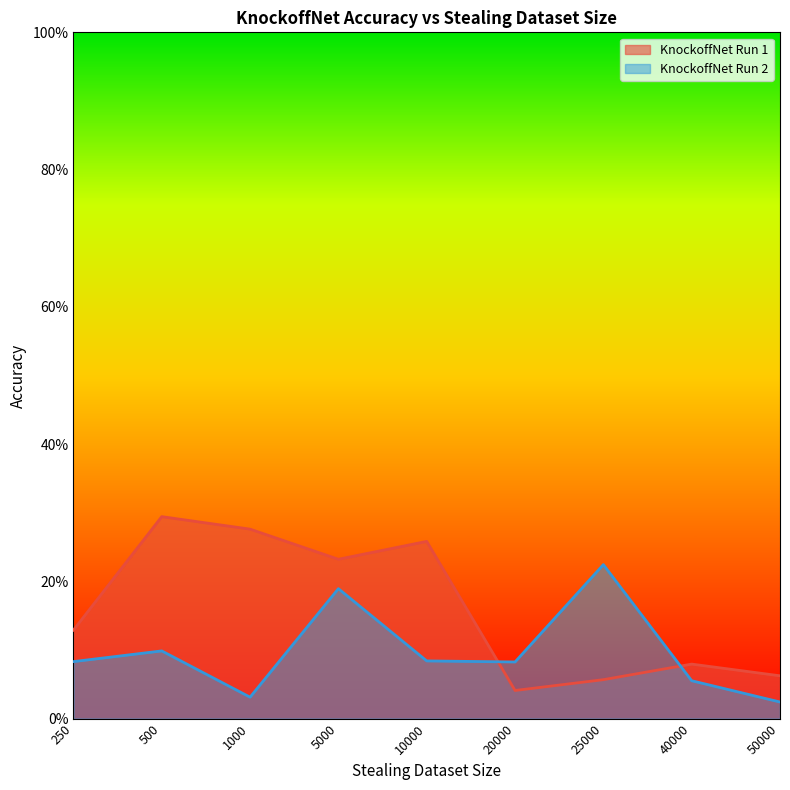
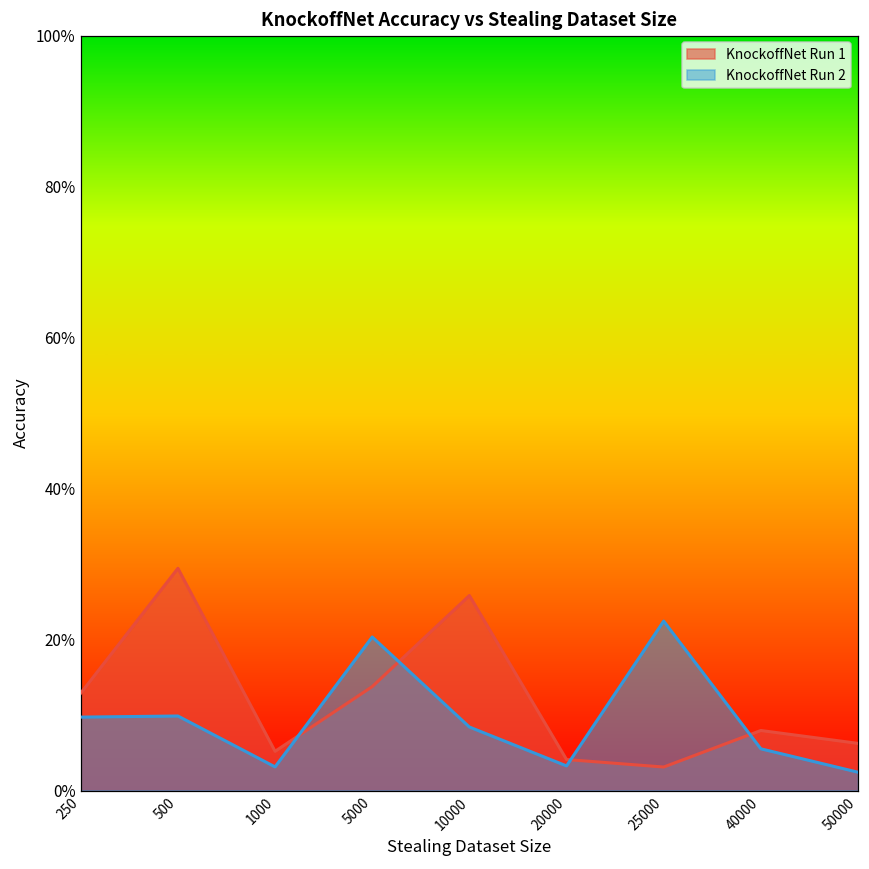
KnockoffNet Run 2, 250: 8% -> 10%
KnockoffNet Run 1, 1000: 28% -> 5%
KnockoffNet Run 1, 5000: 23% -> 14%
KnockoffNet Run 2, 5000: 19% -> 20%
KnockoffNet Run 2, 20000: 8% -> 3%
KnockoffNet Run 1, 25000: 6% -> 3%
